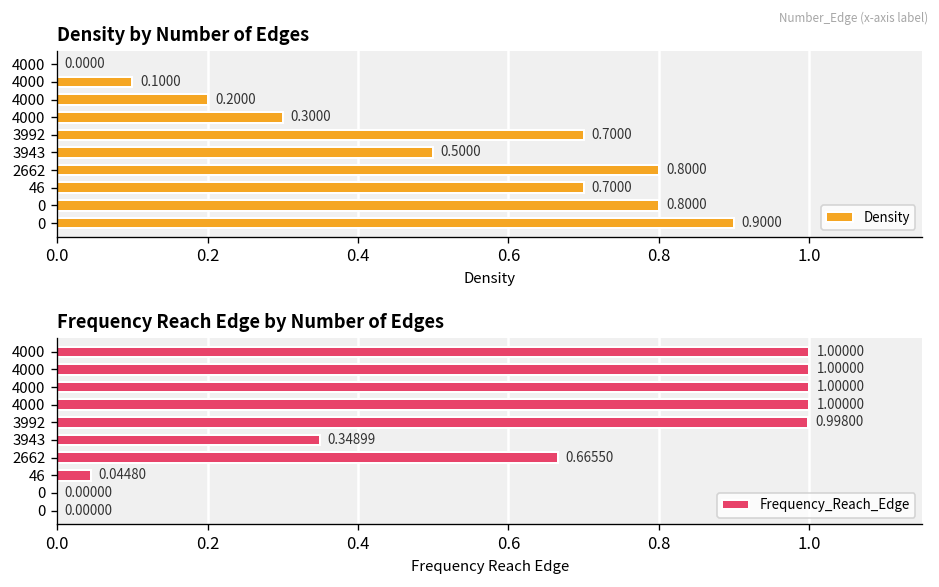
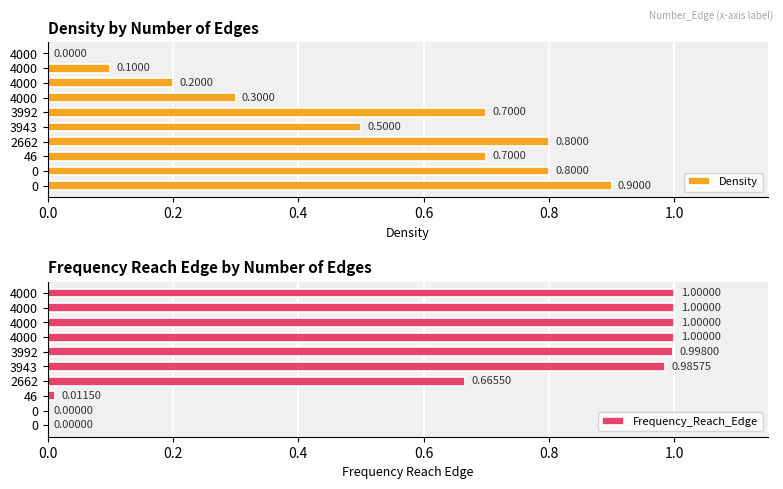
Frequency Reach Edge by Number of Edges, 3943: 0.34899 -> 0.98575
Frequency Reach Edge by Number of Edges, 46: 0.04480 -> 0.01150
